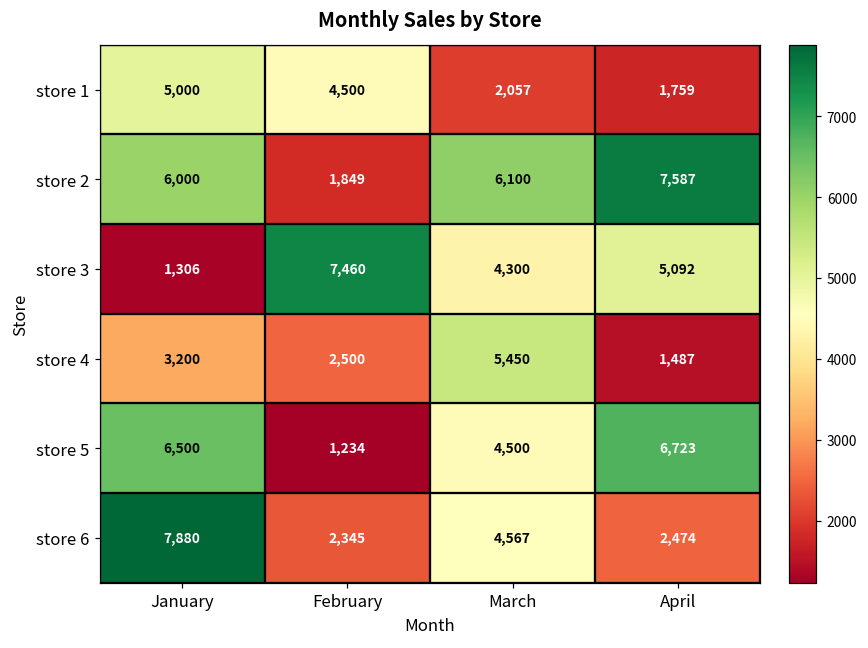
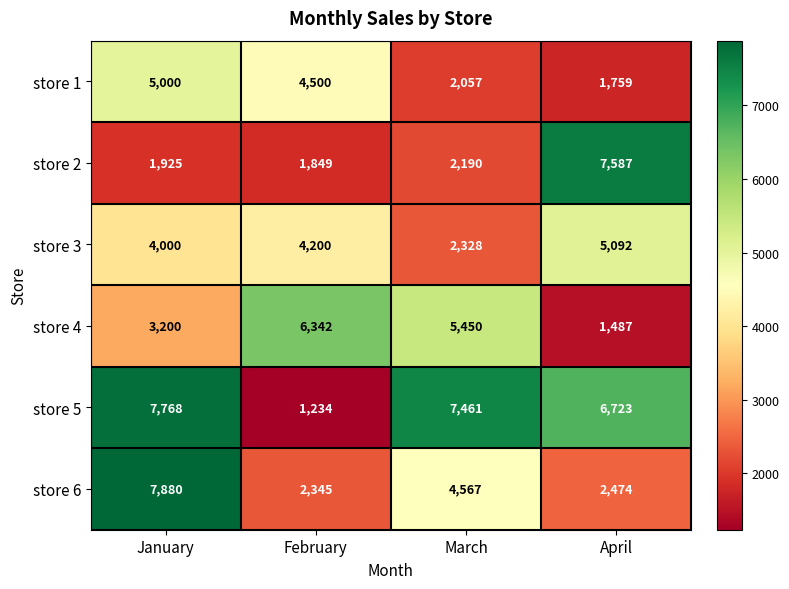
store 2, January: 6,000 -> 1,925
store 2, March: 6,100 -> 2,190
store 3, January: 1,306 -> 4,000
store 3, February: 7,460 -> 4,200
store 3, March: 4,300 -> 2,328
store 4, February: 2,500 -> 6,342
store 5, January: 6,500 -> 7,768
store 5, March: 4,500 -> 7,461
